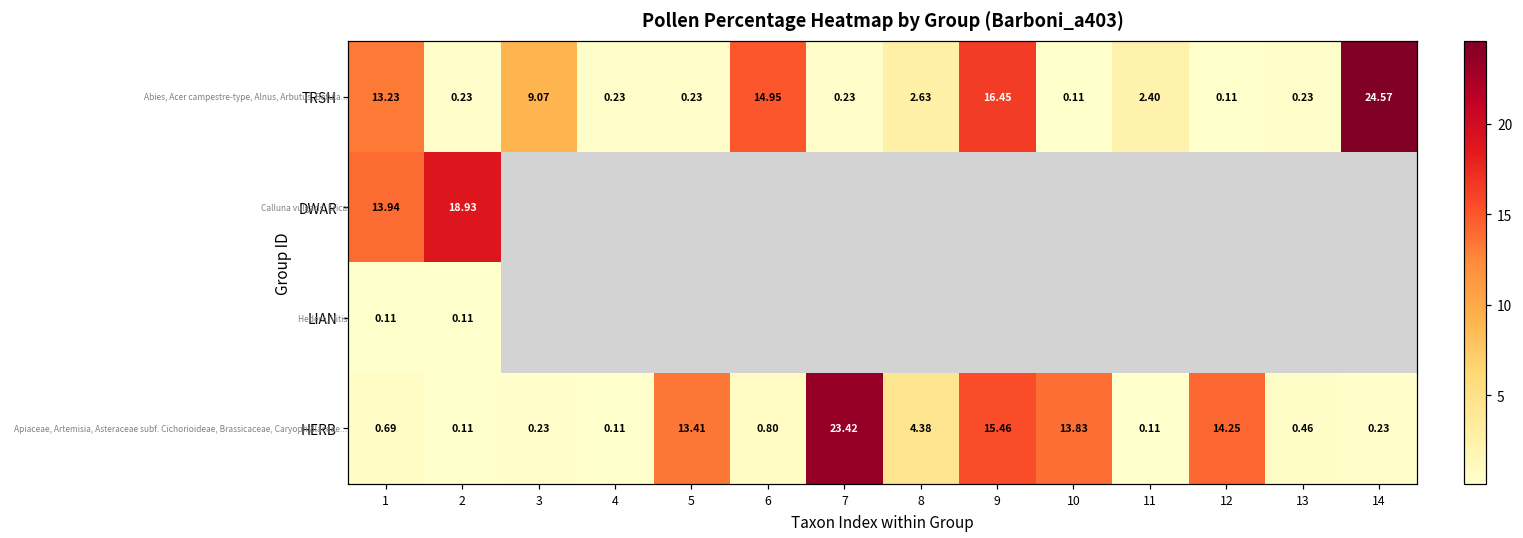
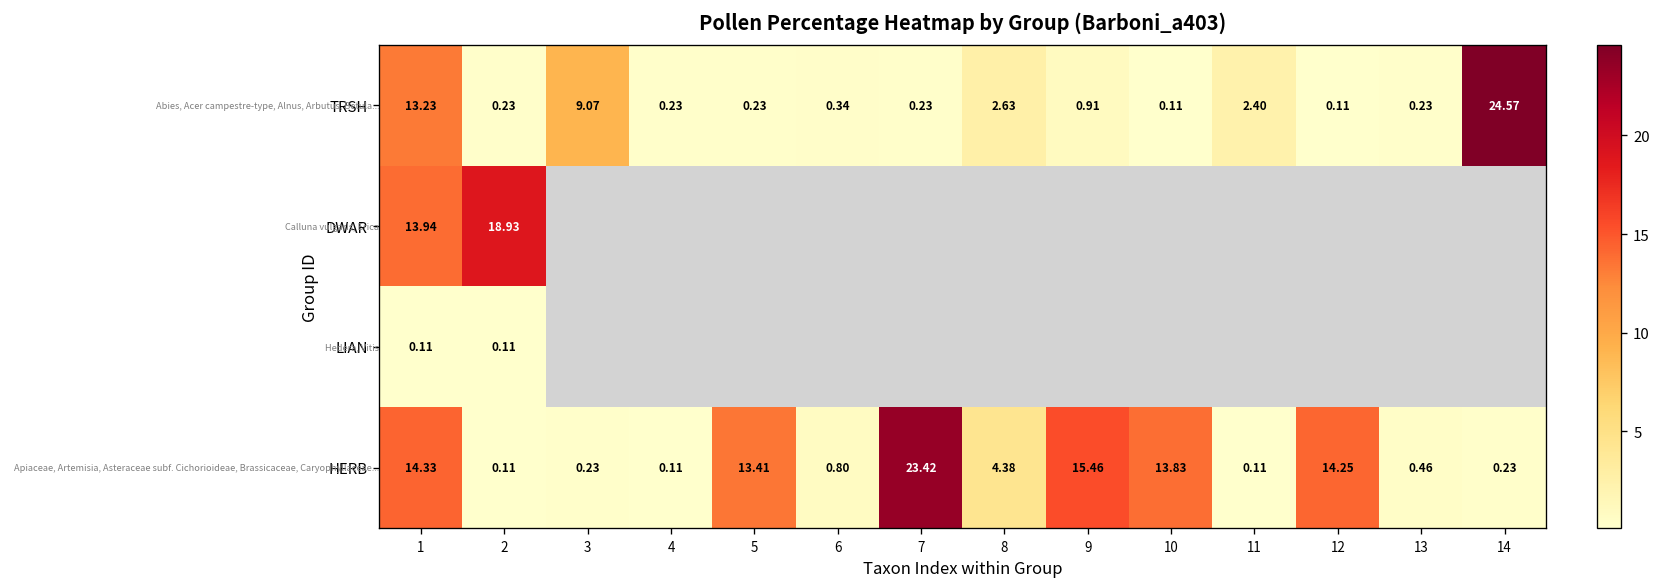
TRSH, 6: 14.95 -> 0.34
TRSH, 9: 16.45 -> 0.91
HERB, 1: 0.69 -> 14.33
